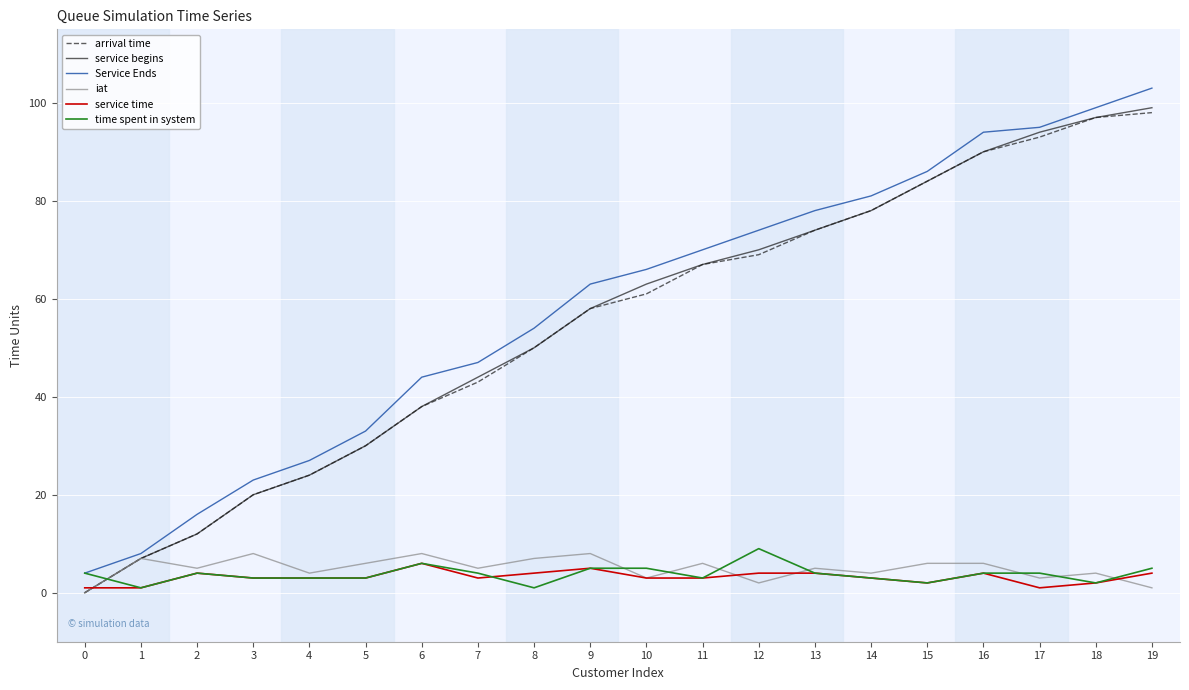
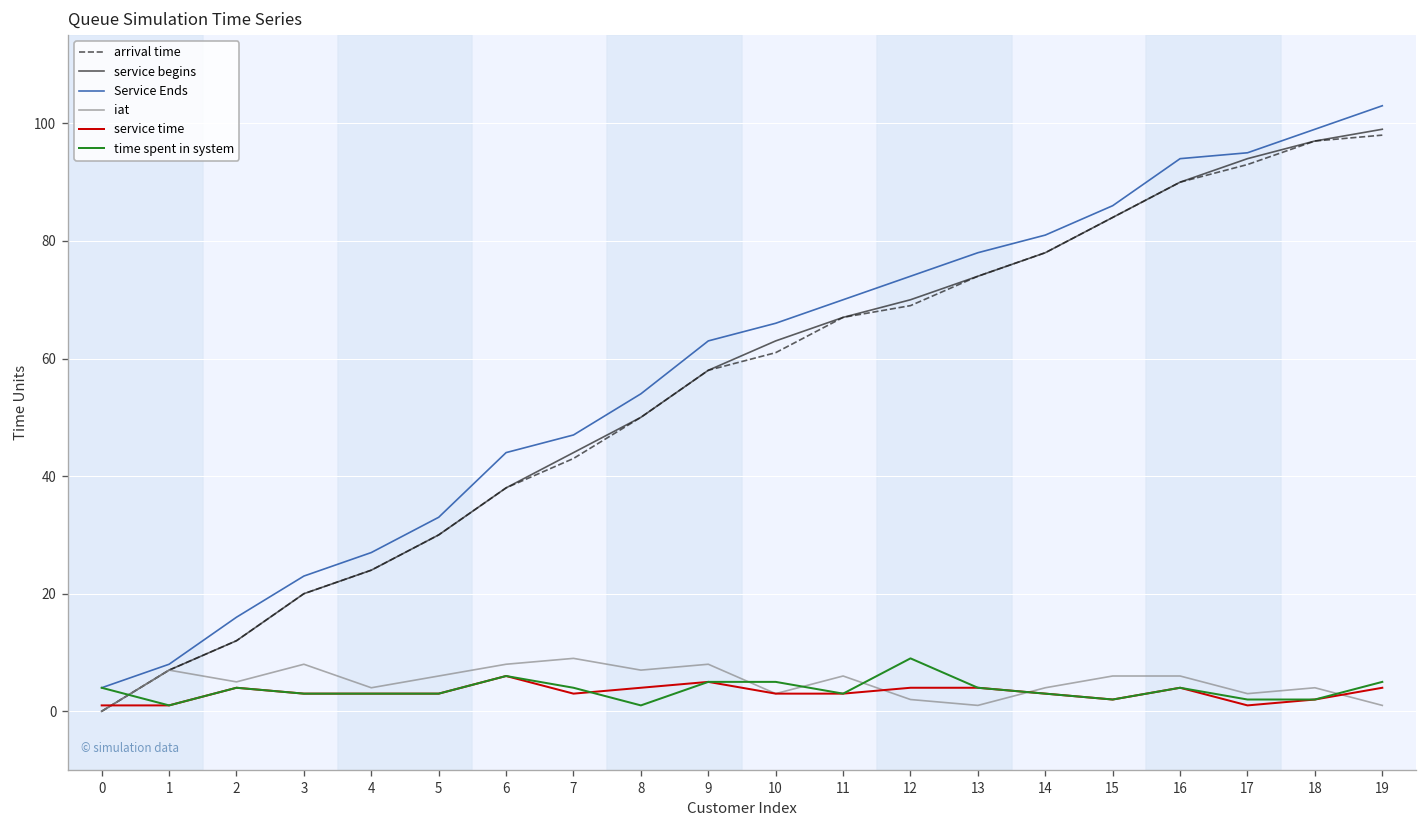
iat, 7: 5 -> 9
iat, 13: 5 -> 1
time spent in system, 17: 4 -> 2
